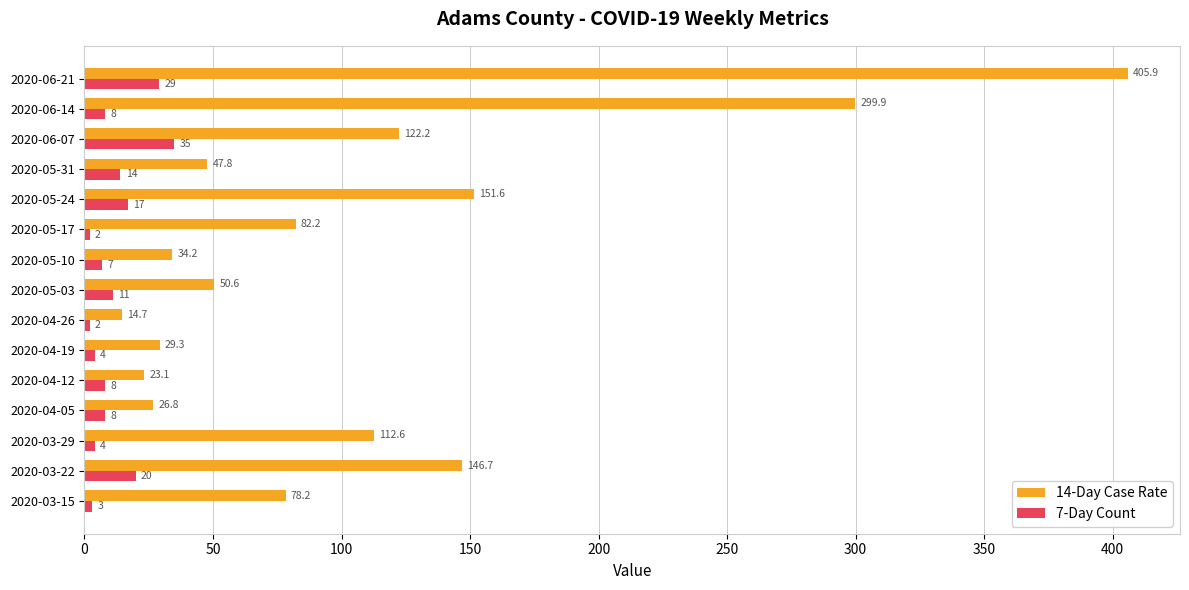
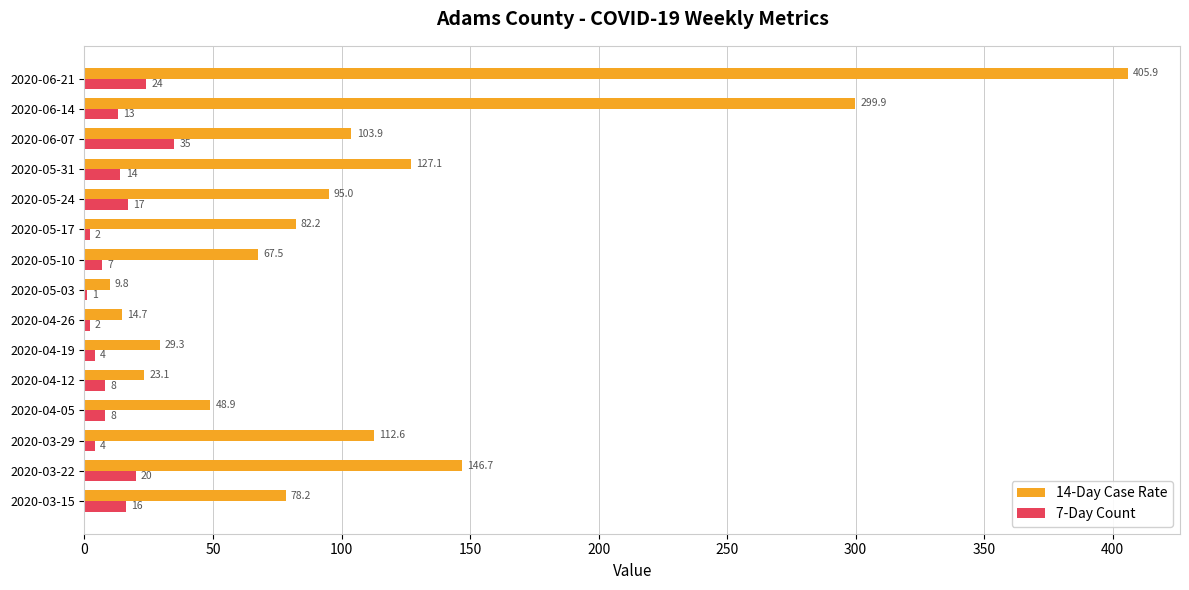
7-Day Count, 2020-06-21: 29 -> 24
7-Day Count, 2020-06-14: 8 -> 13
14-Day Case Rate, 2020-06-07: 122.2 -> 103.9
14-Day Case Rate, 2020-05-31: 47.8 -> 127.1
14-Day Case Rate, 2020-05-24: 151.6 -> 95.0
14-Day Case Rate, 2020-05-10: 34.2 -> 67.5
14-Day Case Rate, 2020-05-03: 50.6 -> 9.8
7-Day Count, 2020-05-03: 11 -> 1
14-Day Case Rate, 2020-04-05: 26.8 -> 48.9
7-Day Count, 2020-03-15: 3 -> 16
